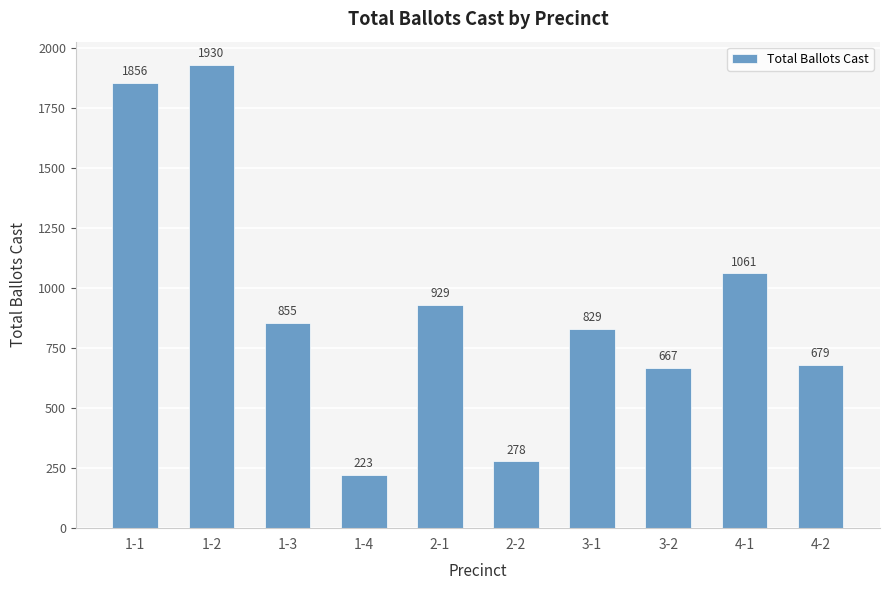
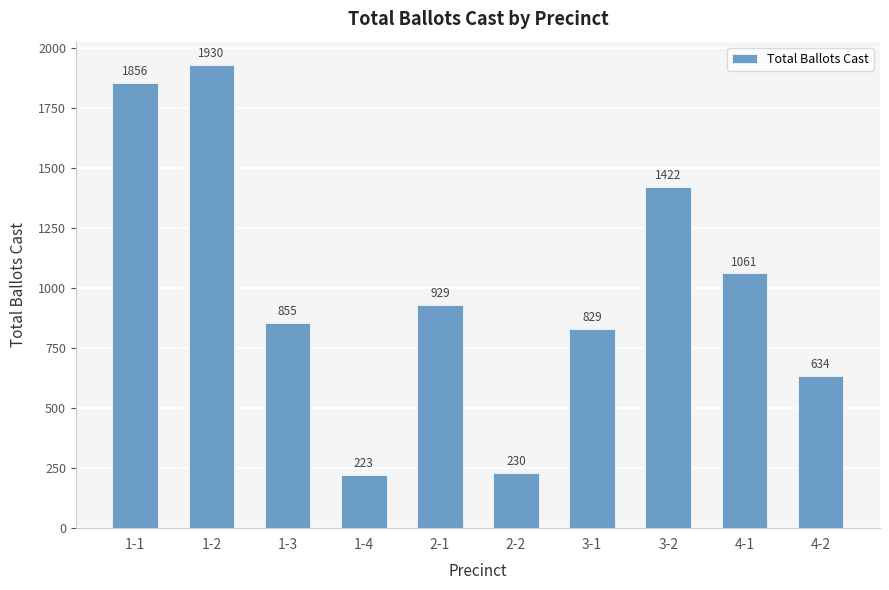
2-2: 278 -> 230
3-2: 667 -> 1422
4-2: 679 -> 634
